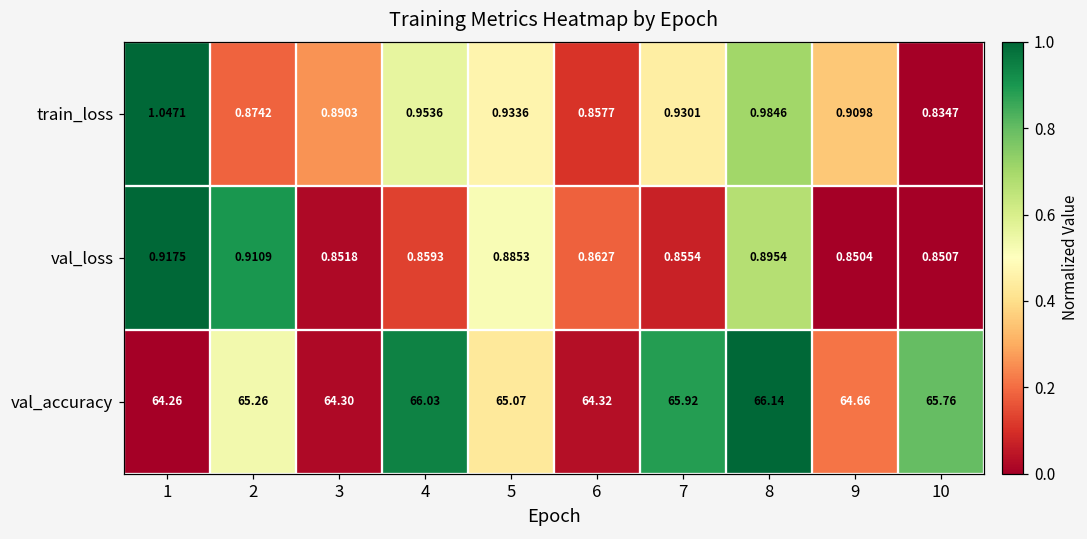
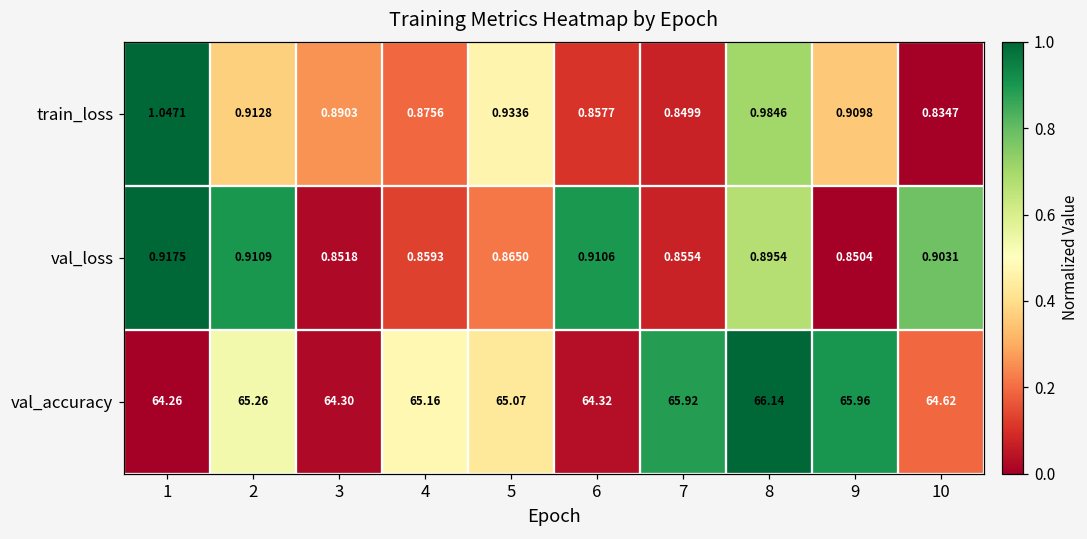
train_loss, 2: 0.8742 -> 0.9128
train_loss, 4: 0.9536 -> 0.8756
train_loss, 7: 0.9301 -> 0.8499
val_loss, 5: 0.8853 -> 0.8650
val_loss, 6: 0.8627 -> 0.9106
val_loss, 10: 0.8507 -> 0.9031
val_accuracy, 4: 66.03 -> 65.16
val_accuracy, 9: 64.66 -> 65.96
val_accuracy, 10: 65.76 -> 64.62
